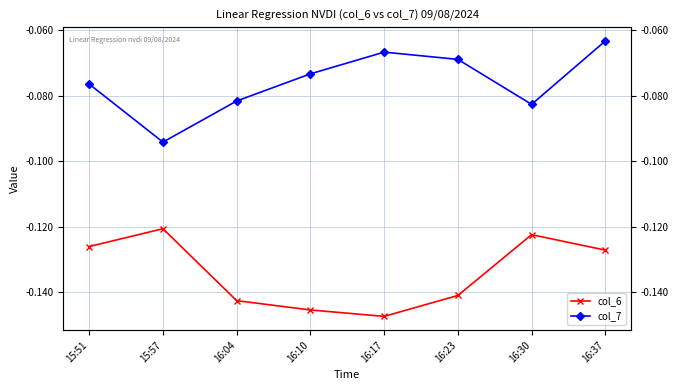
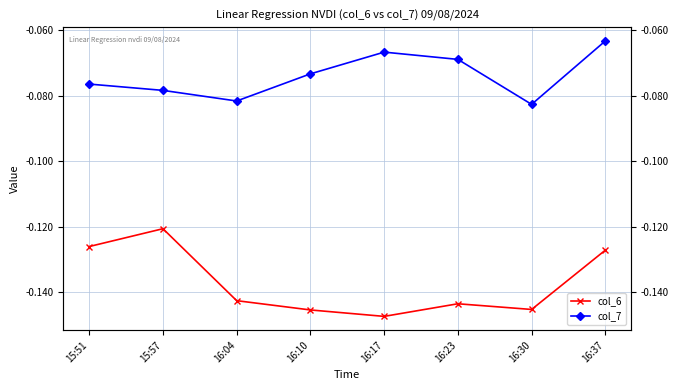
col_7, 15:57: -0.094 -> -0.078
col_6, 16:23: -0.141 -> -0.144
col_6, 16:30: -0.122 -> -0.145
